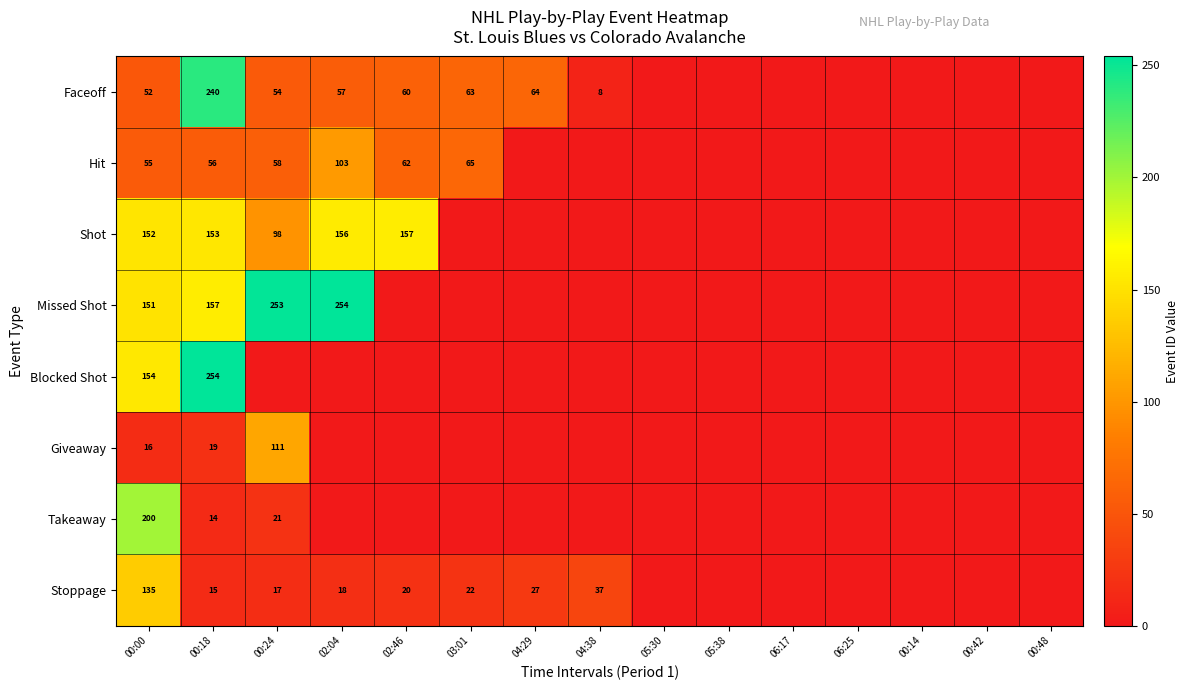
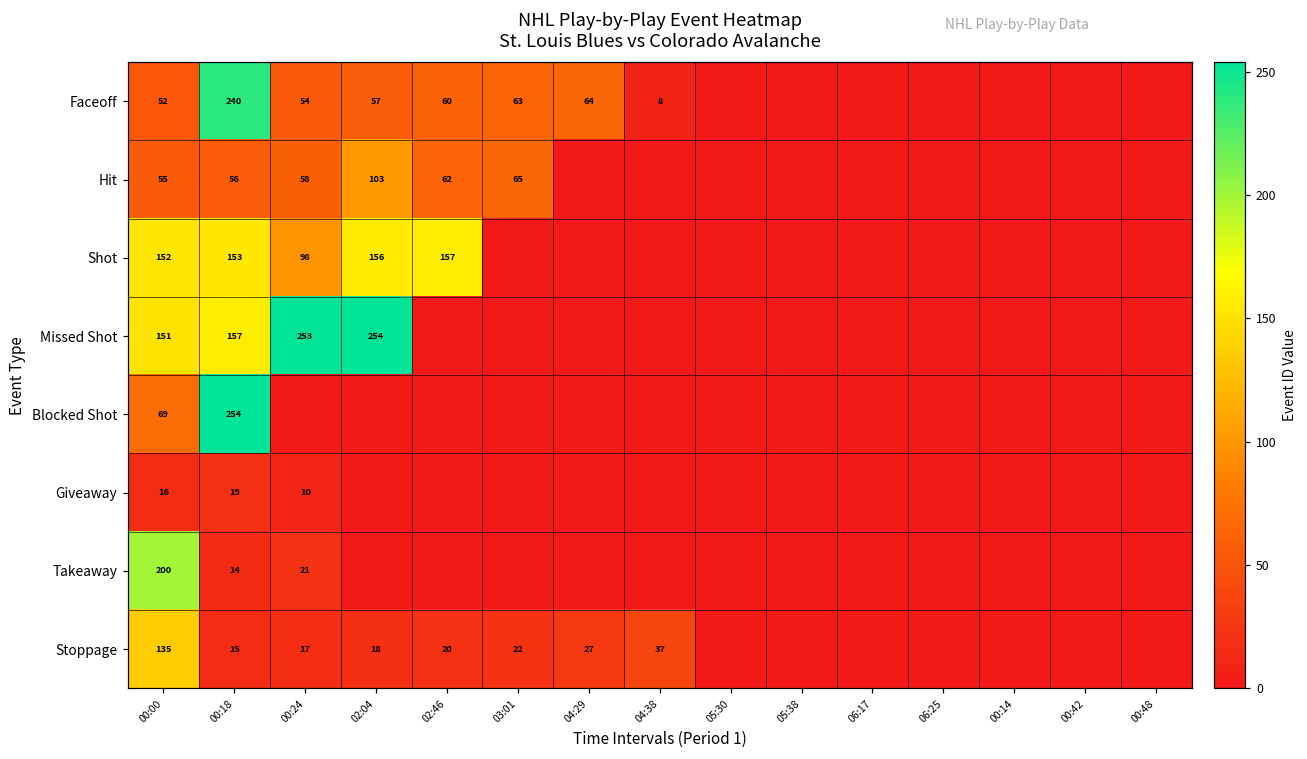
Blocked Shot, 00:00: 154 -> 69
Giveaway, 00:24: 111 -> 10
